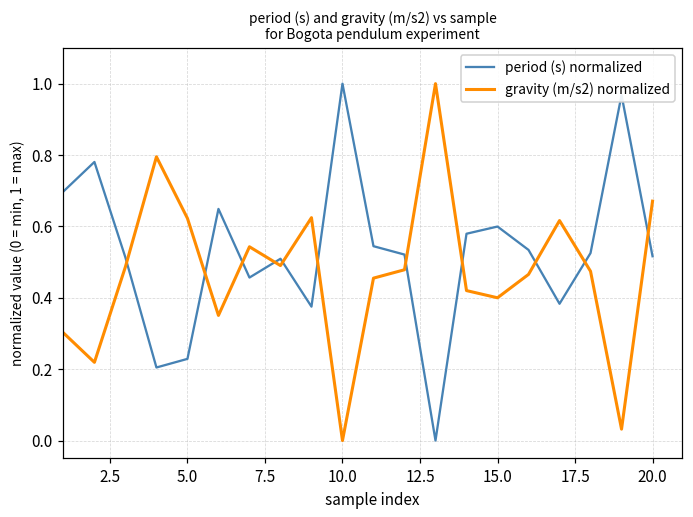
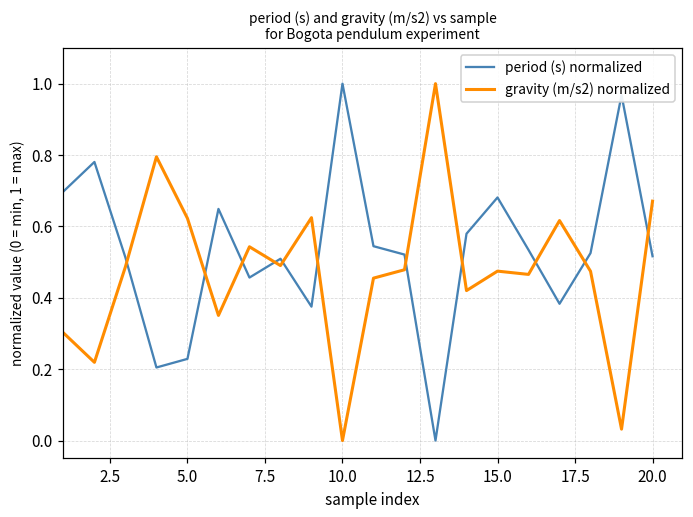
period (s) normalized, 15.0: 0.60 -> 0.68
gravity (m/s2) normalized, 15.0: 0.40 -> 0.47
